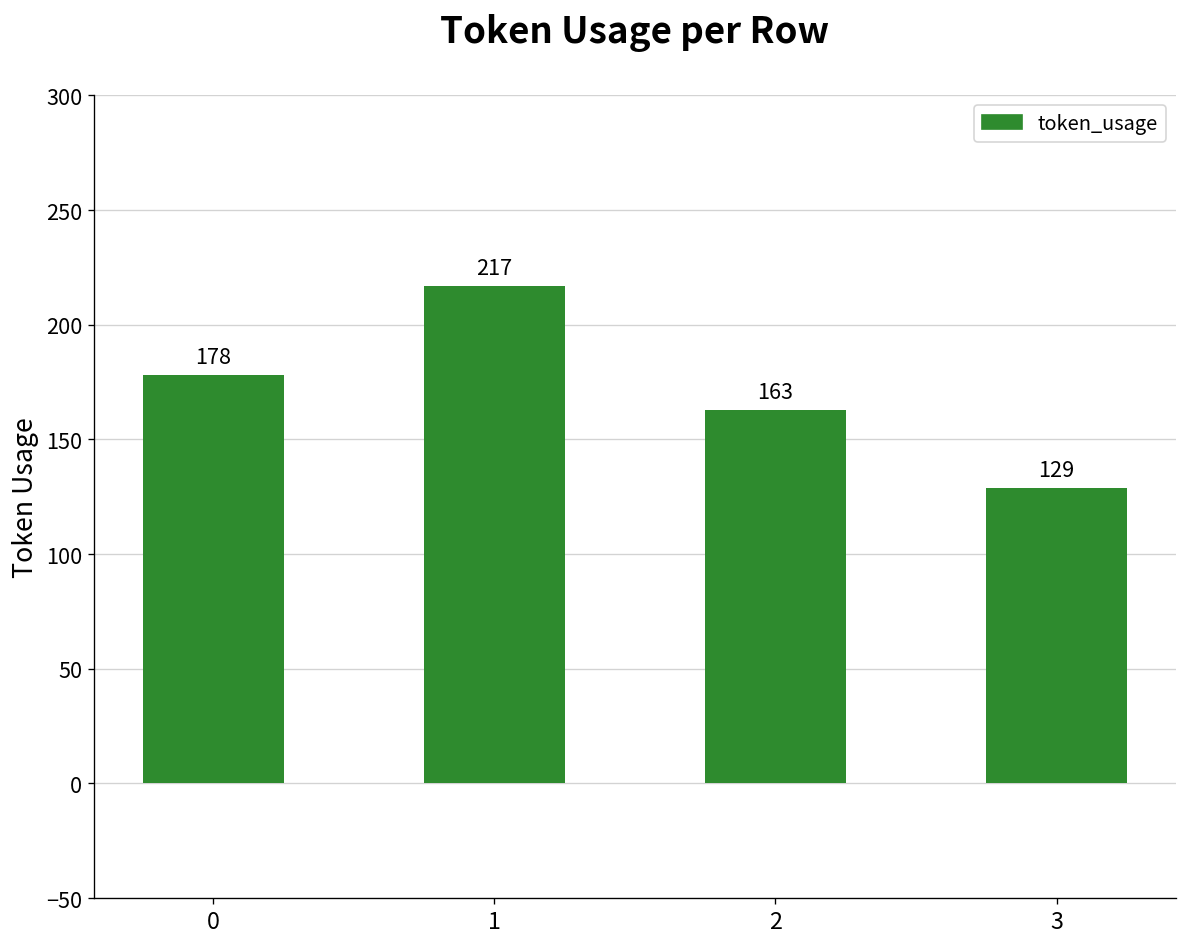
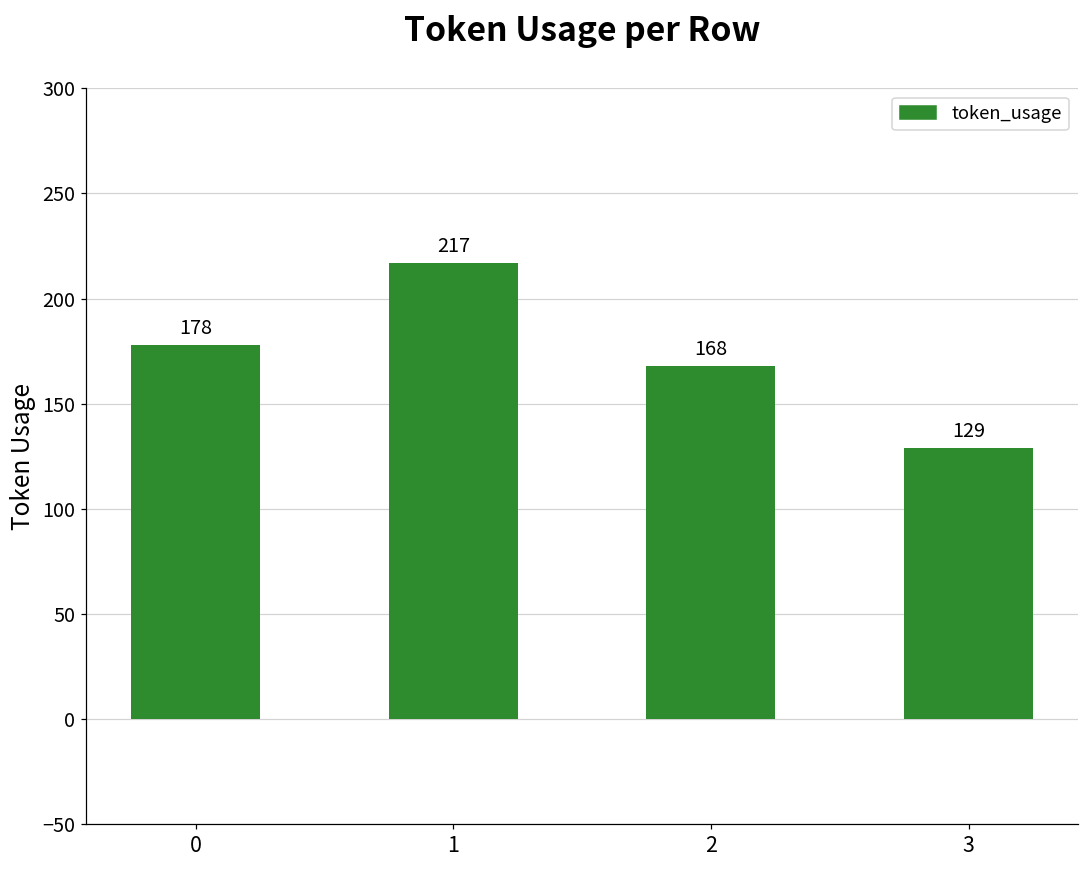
2: 163 -> 168
